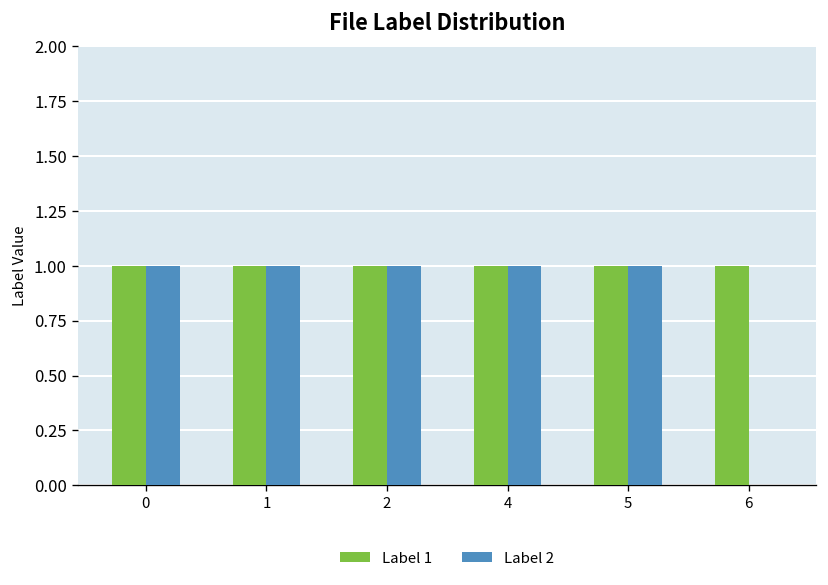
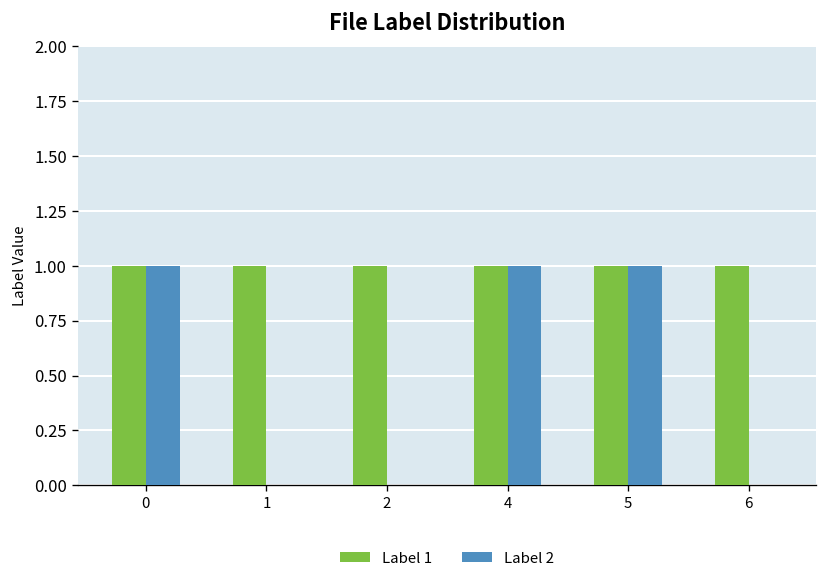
Label 2, 1: 1 -> 0
Label 2, 2: 1 -> 0
